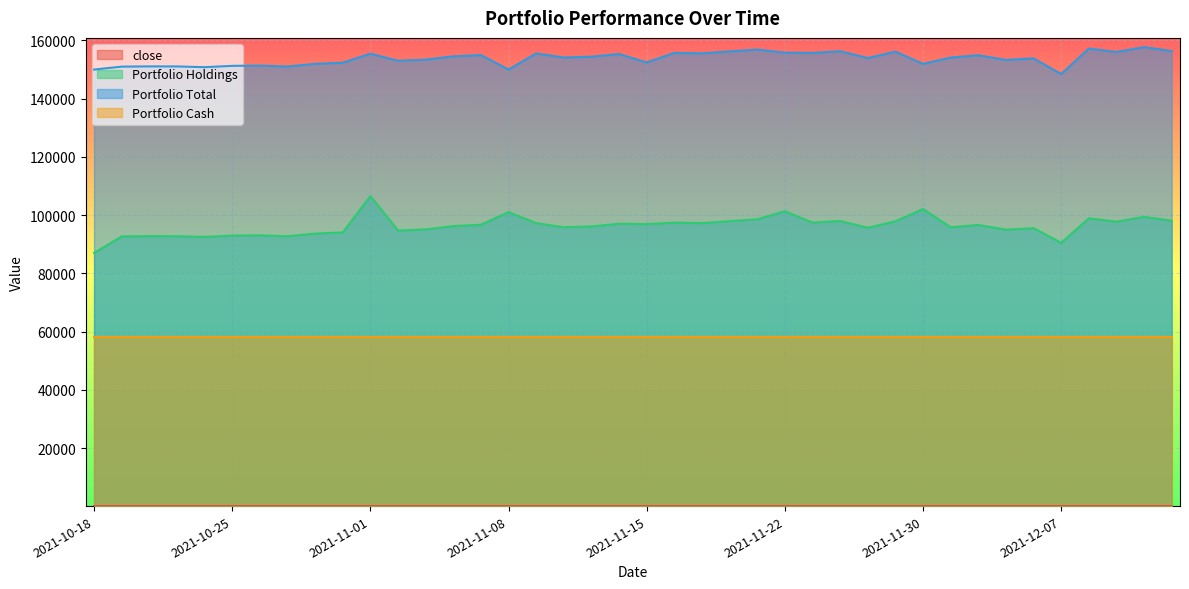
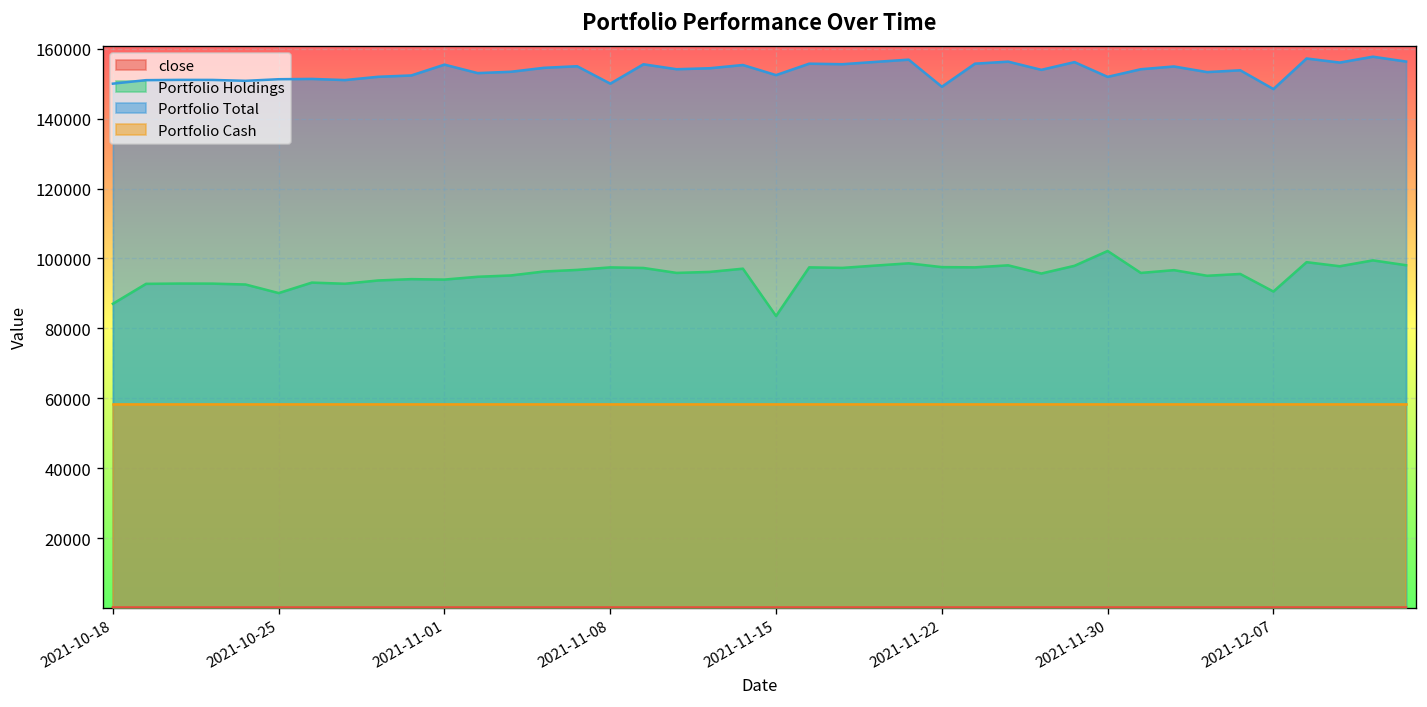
Portfolio Holdings, 2021-10-25: 93000 -> 90000
Portfolio Holdings, 2021-11-01: 107000 -> 94000
Portfolio Holdings, 2021-11-08: 101000 -> 97000
Portfolio Holdings, 2021-11-15: 97000 -> 84000
Portfolio Holdings, 2021-11-22: 101000 -> 98000
Portfolio Total, 2021-11-22: 156000 -> 149000
